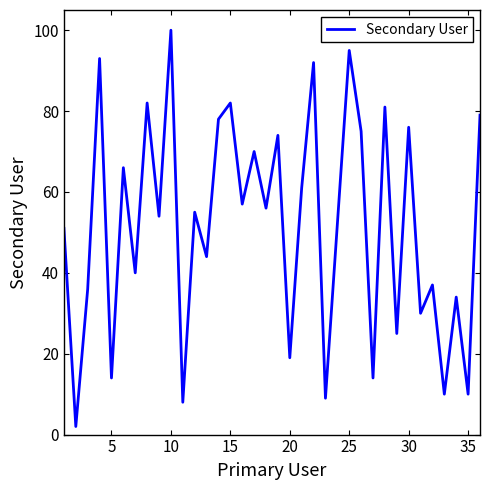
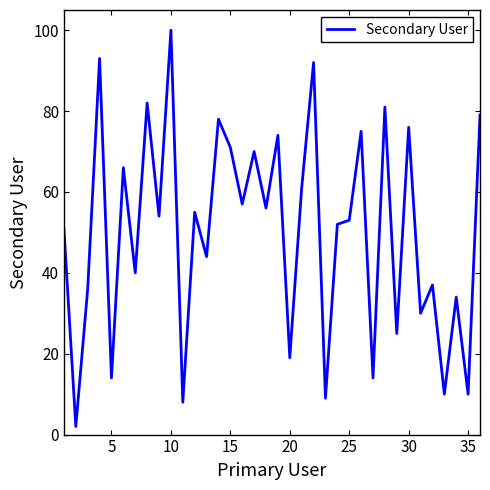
15: 82 -> 71
25: 95 -> 53
